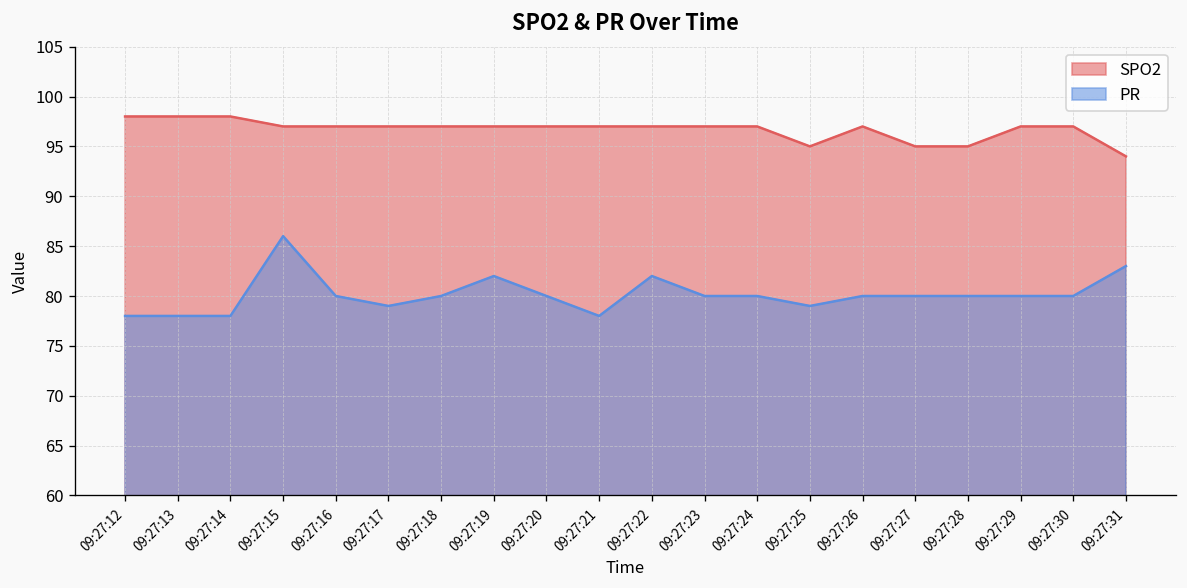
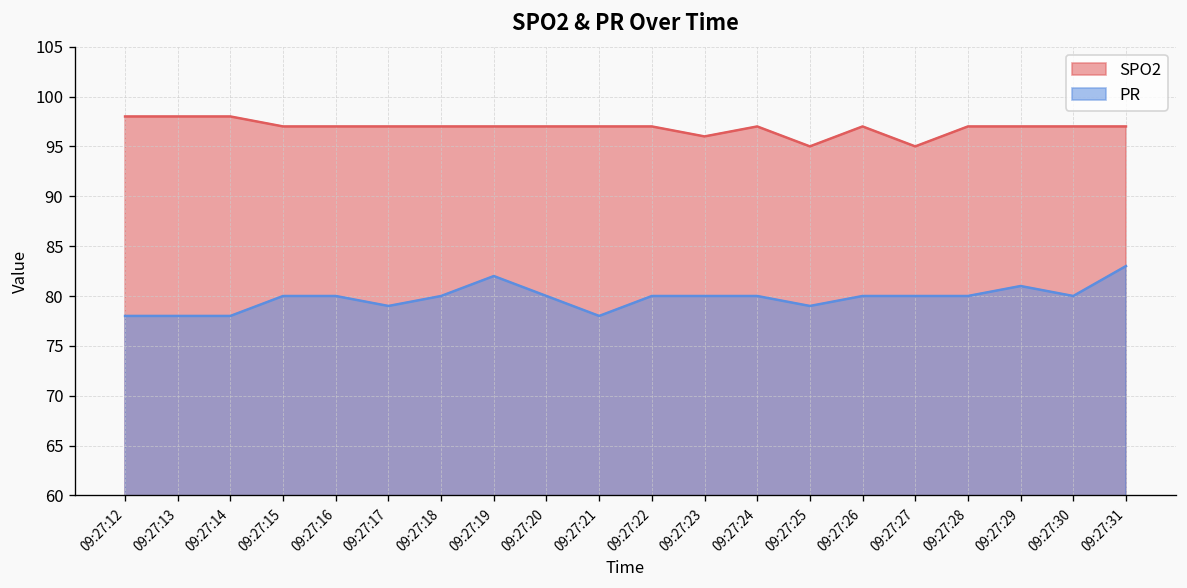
PR, 09:27:15: 86 -> 80
PR, 09:27:22: 82 -> 80
SPO2, 09:27:23: 97 -> 96
SPO2, 09:27:28: 95 -> 97
PR, 09:27:29: 80 -> 81
SPO2, 09:27:31: 94 -> 97
